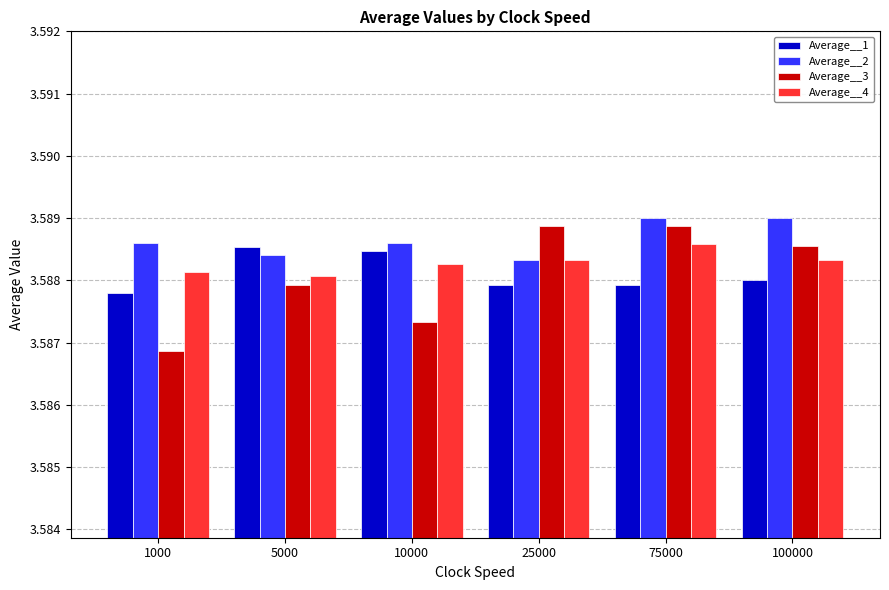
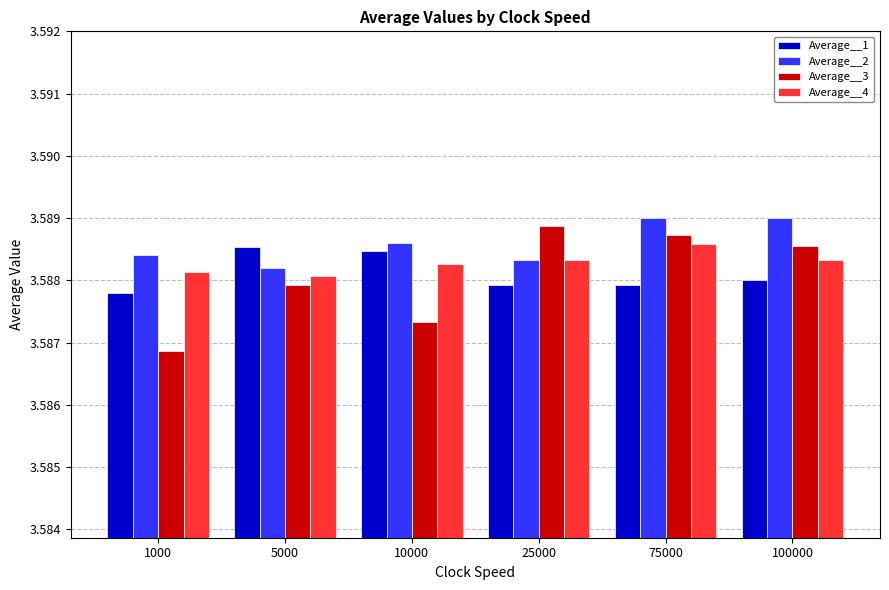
Average__2, 1000: 3.5886 -> 3.5884
Average__2, 5000: 3.5884 -> 3.5882
Average__3, 75000: 3.5889 -> 3.5887
